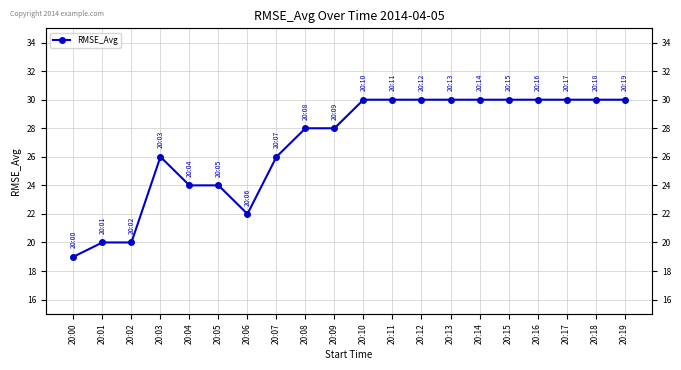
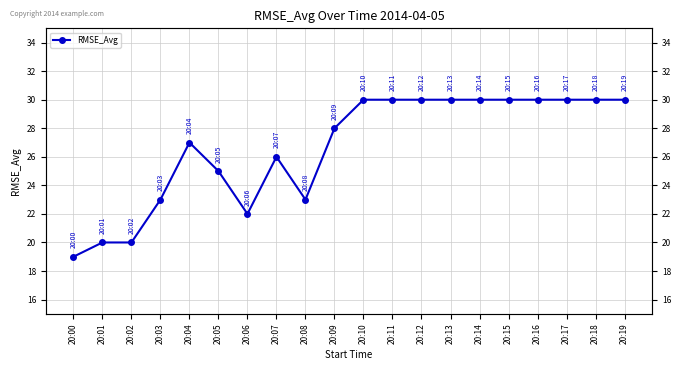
20:03: 26 -> 23
20:04: 24 -> 27
20:05: 24 -> 25
20:08: 28 -> 23
